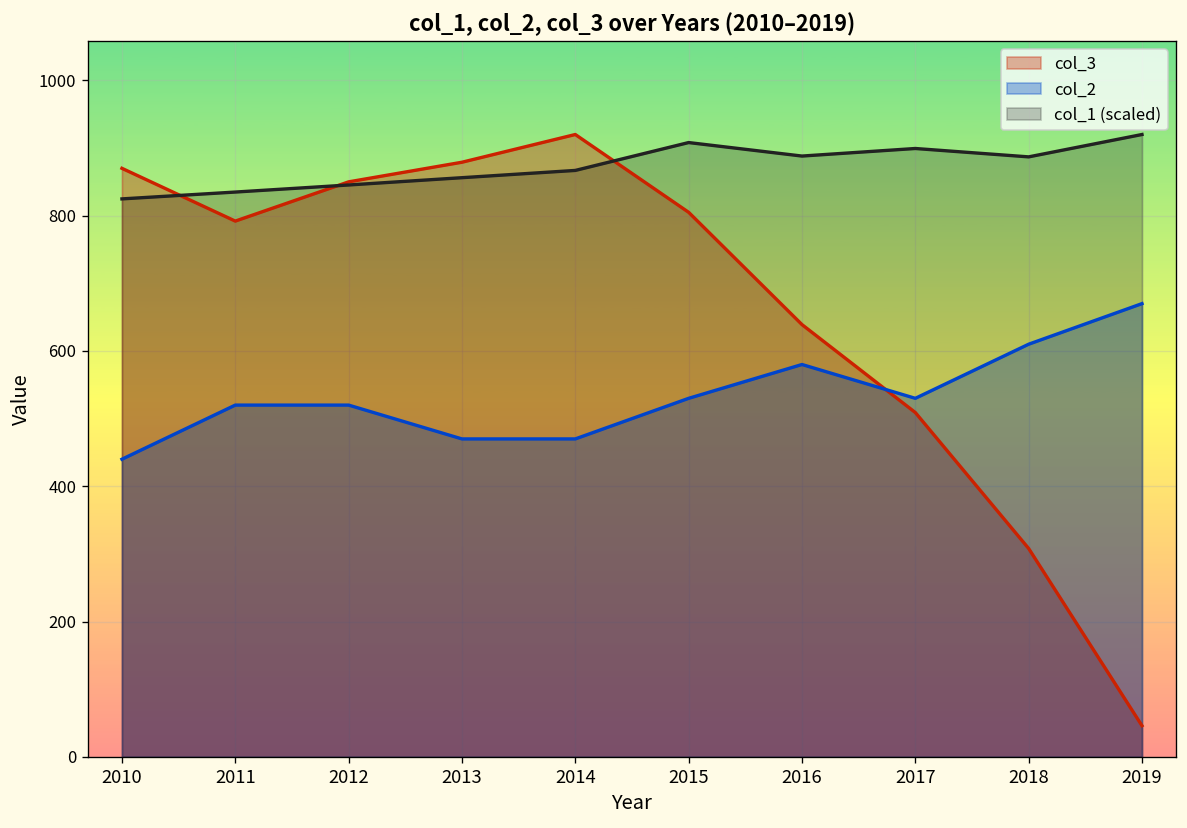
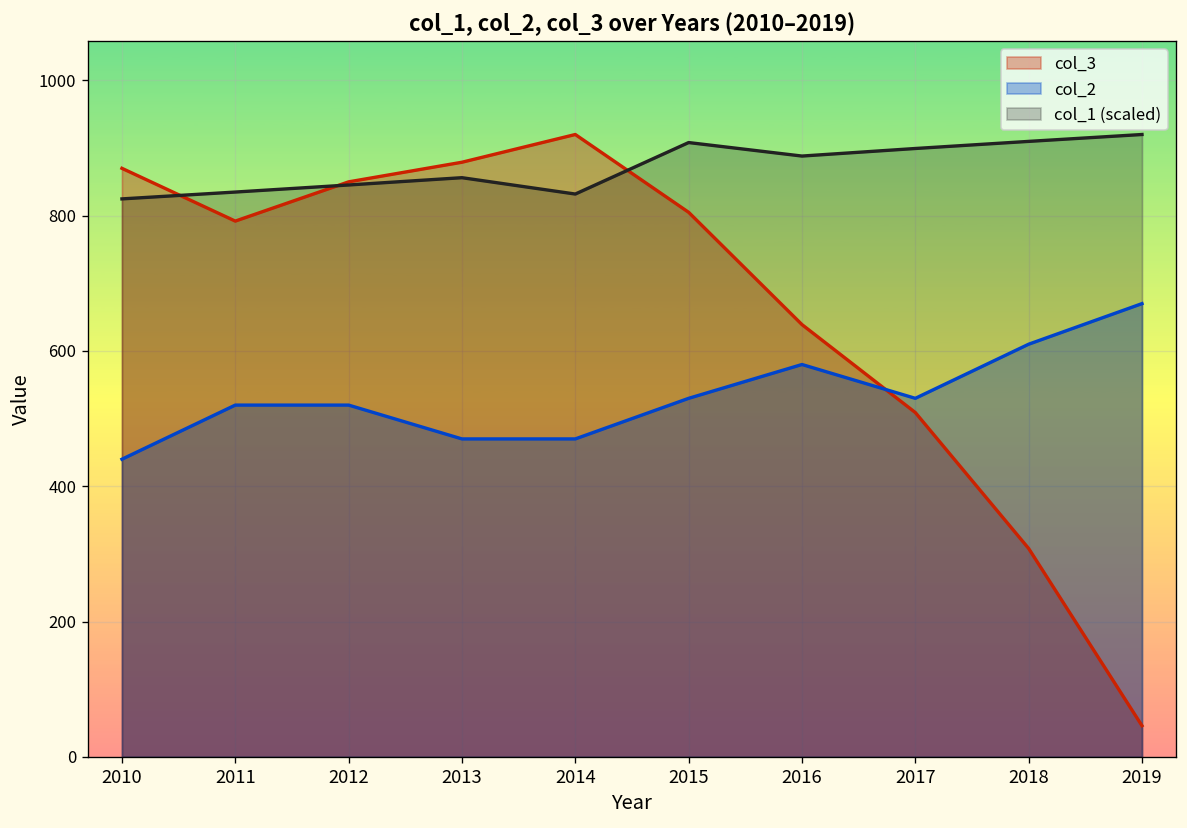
col_1 (scaled), 2014: 870 -> 830
col_1 (scaled), 2018: 890 -> 910
